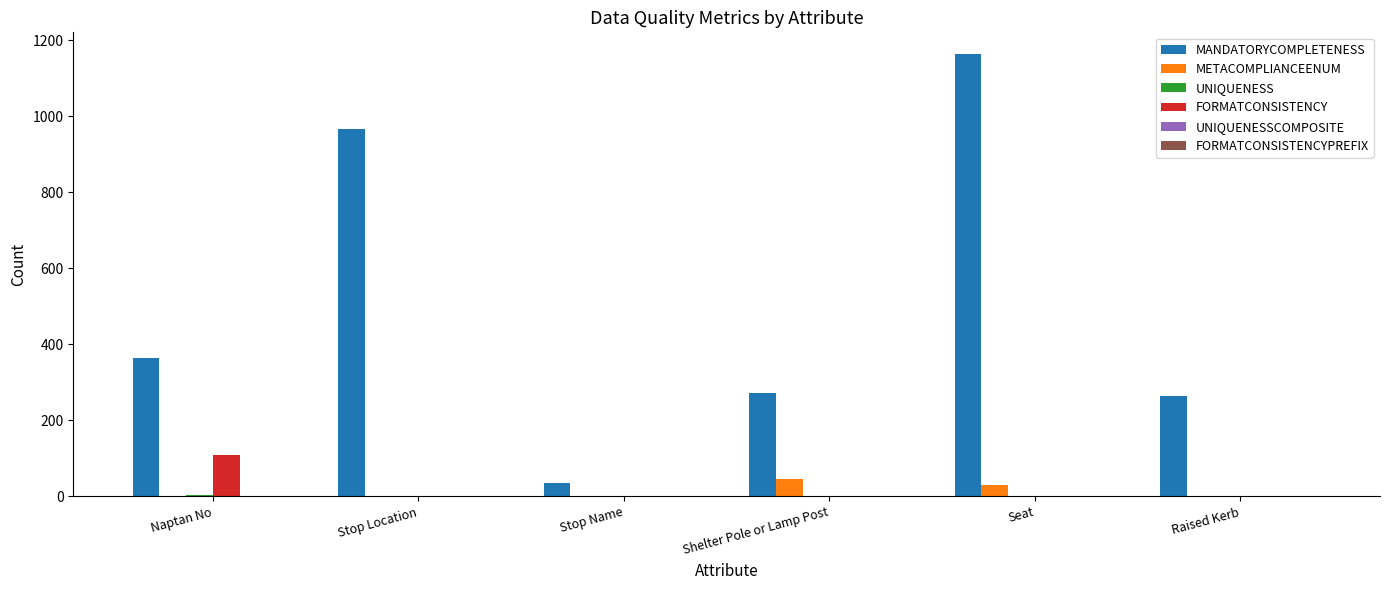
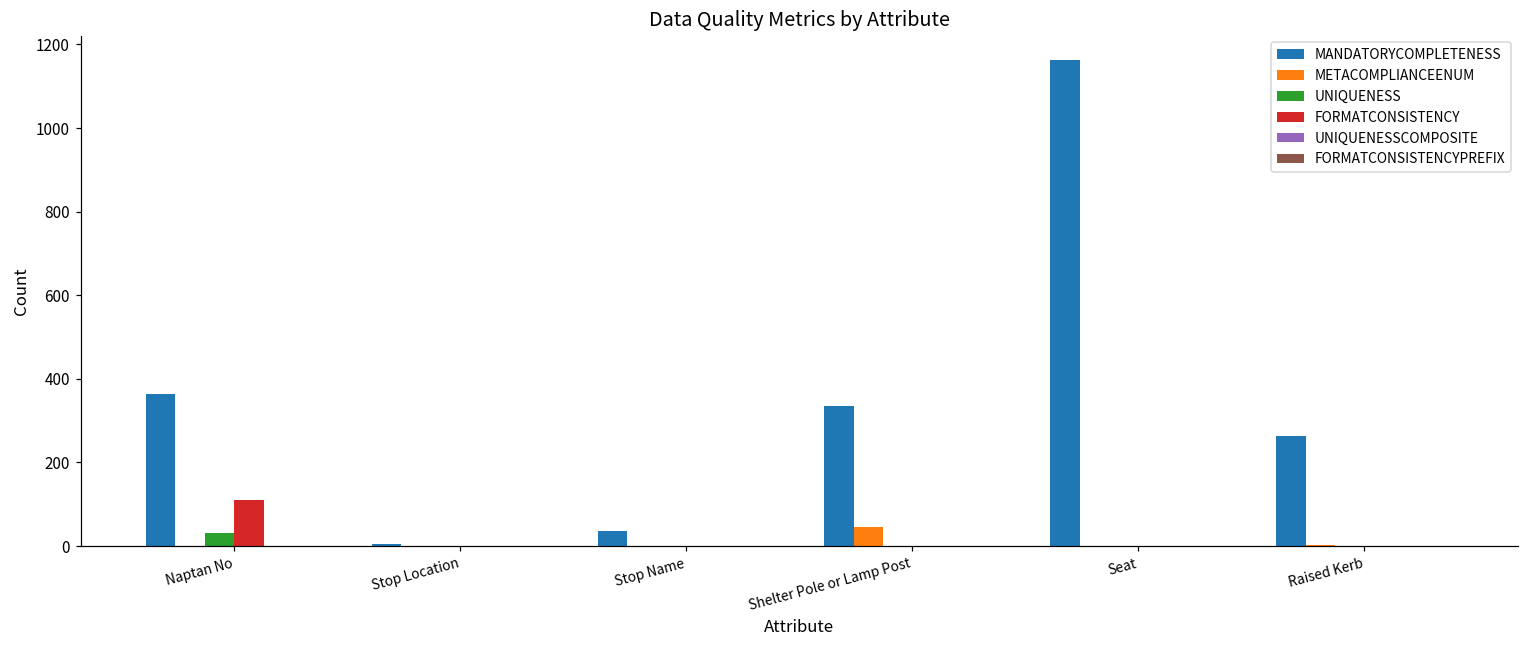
UNIQUENESS, Naptan No: 0 -> 30
MANDATORYCOMPLETENESS, Stop Location: 970 -> 0
MANDATORYCOMPLETENESS, Shelter Pole or Lamp Post: 270 -> 340
METACOMPLIANCEENUM, Seat: 30 -> 0
